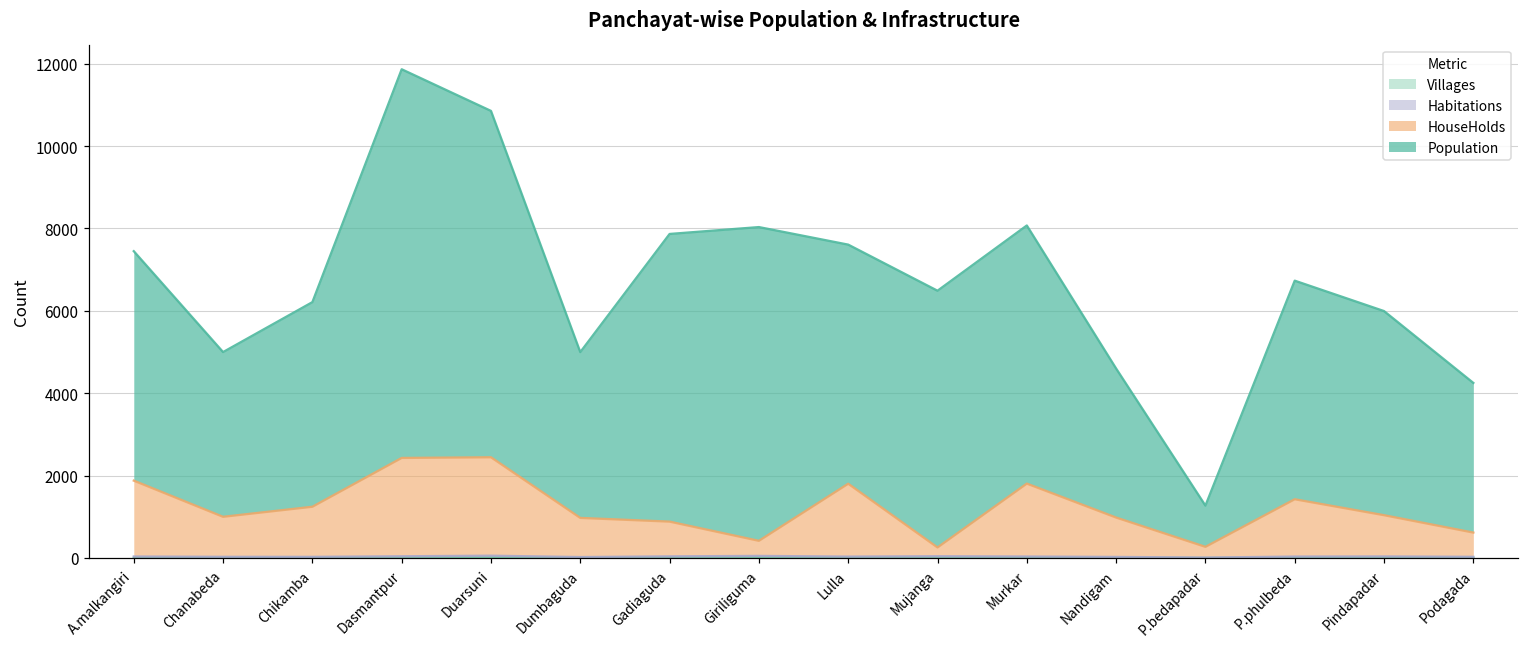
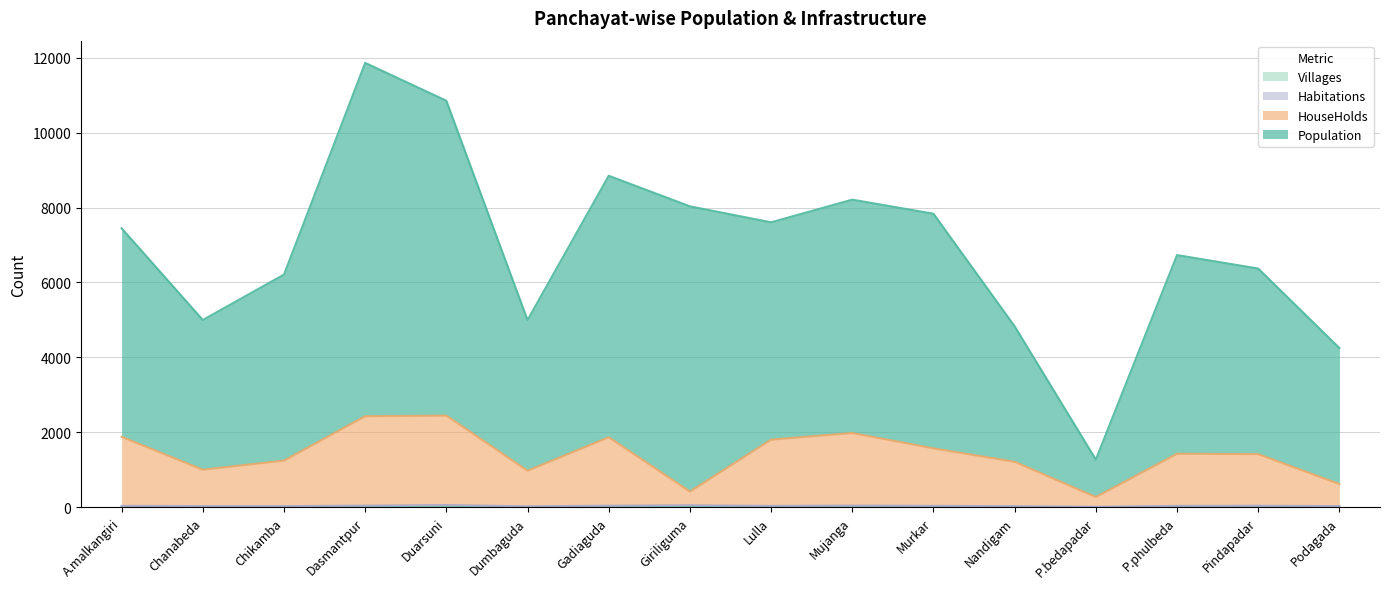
HouseHolds, Gadiaguda: 800 -> 1800
HouseHolds, Mujanga: 200 -> 1900
HouseHolds, Murkar: 1800 -> 1500
HouseHolds, Nandigam: 1000 -> 1200
HouseHolds, Pindapadar: 1000 -> 1400
